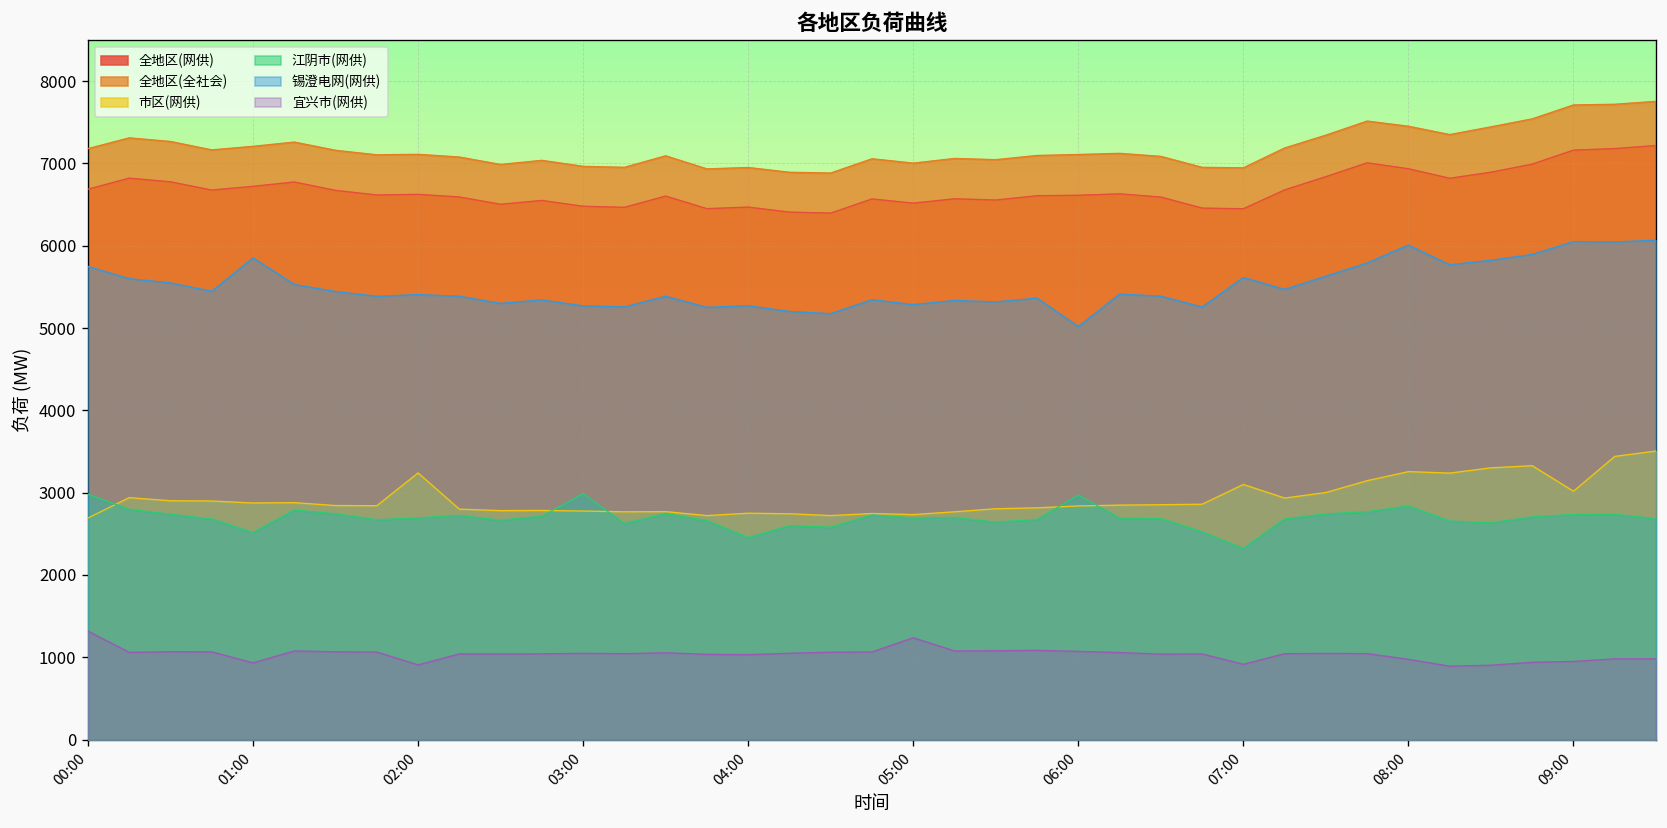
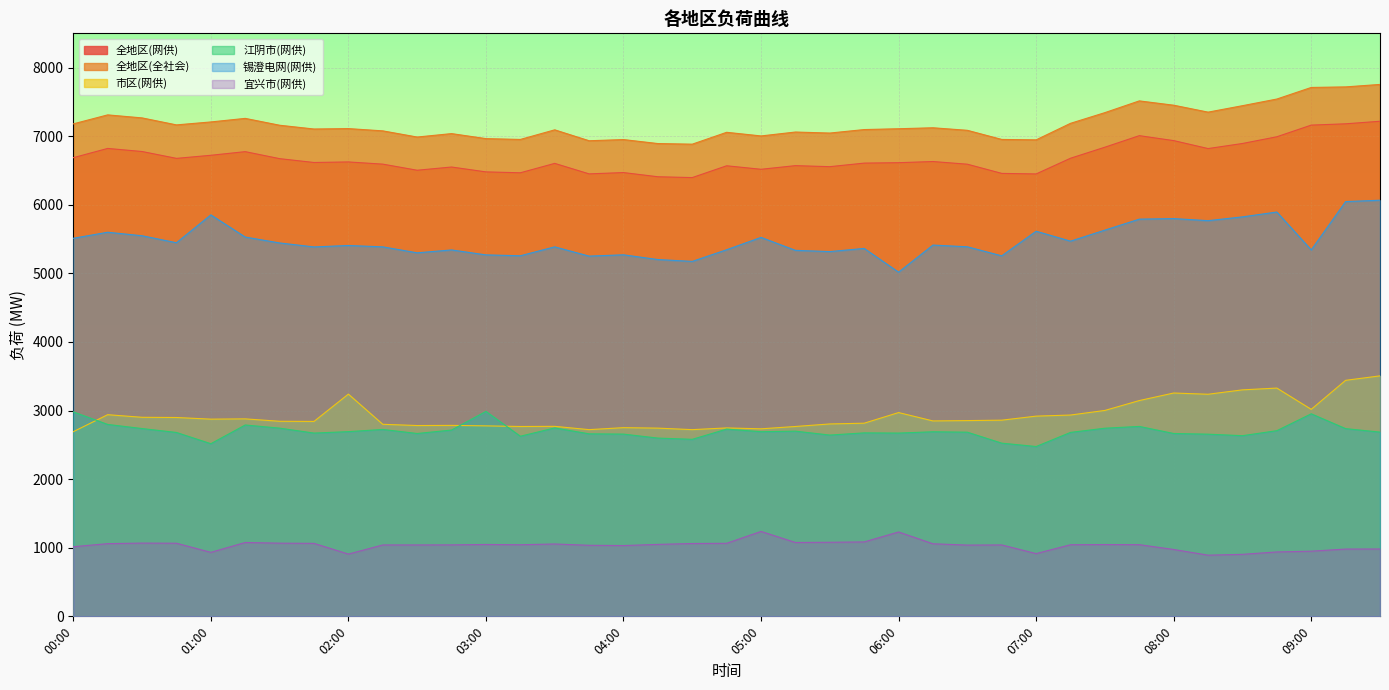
锡澄电网(网供), 00:00: 5700 -> 5500
宜兴市(网供), 00:00: 1300 -> 1000
江阴市(网供), 04:00: 2500 -> 2700
锡澄电网(网供), 05:00: 5300 -> 5500
市区(网供), 06:00: 2800 -> 3000
江阴市(网供), 06:00: 3000 -> 2700
宜兴市(网供), 06:00: 1100 -> 1200
市区(网供), 07:00: 3100 -> 2900
江阴市(网供), 07:00: 2300 -> 2500
江阴市(网供), 08:00: 2800 -> 2700
锡澄电网(网供), 08:00: 6000 -> 5800
江阴市(网供), 09:00: 2700 -> 3000
锡澄电网(网供), 09:00: 6100 -> 5300
